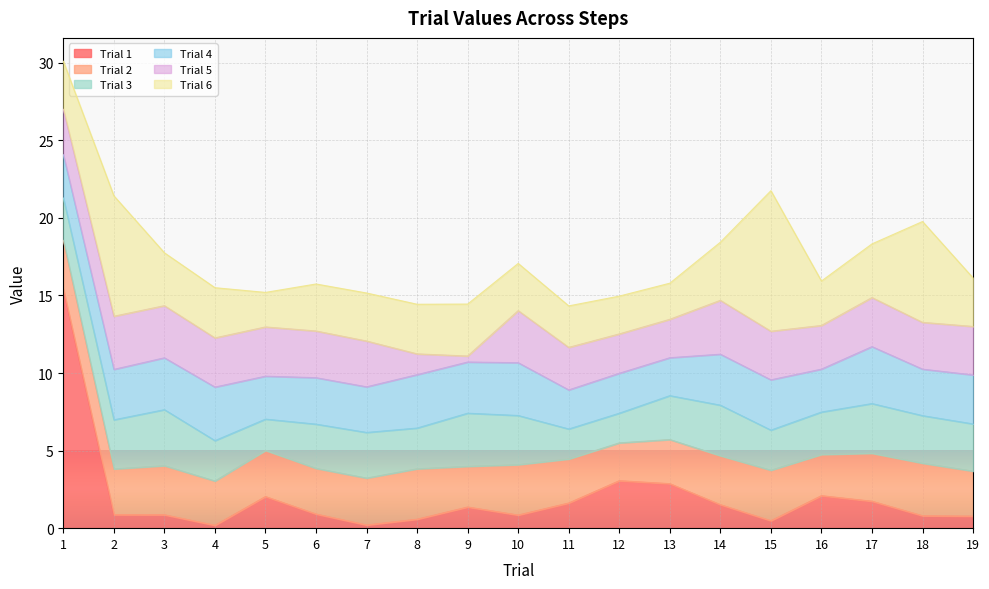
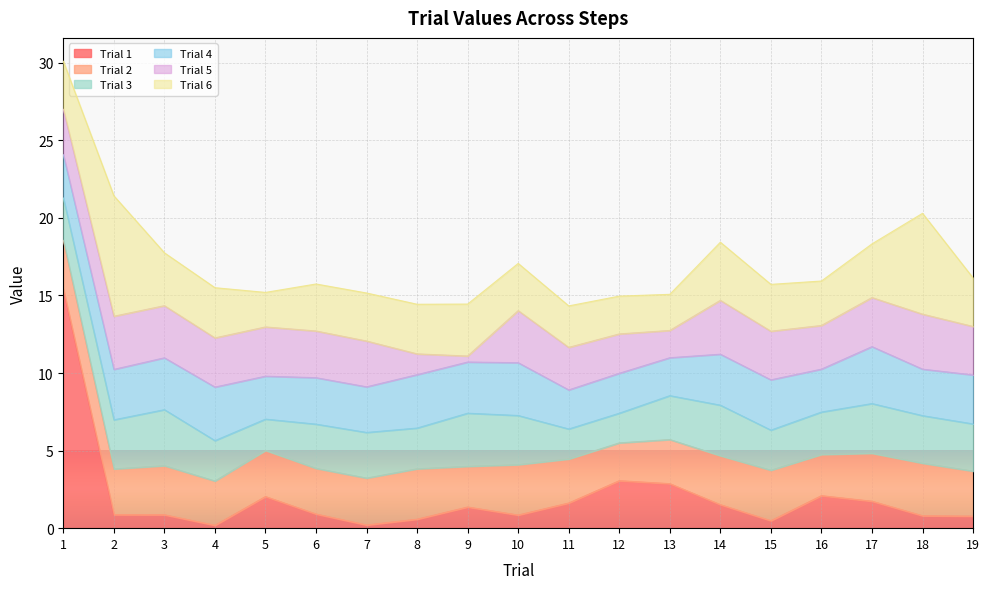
Trial 5, 13: 2.5 -> 1.8
Trial 6, 15: 9.1 -> 3.0
Trial 5, 18: 3.0 -> 3.5
